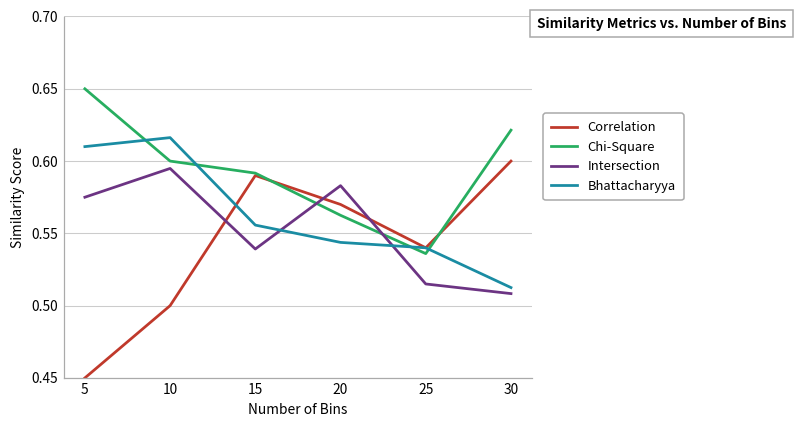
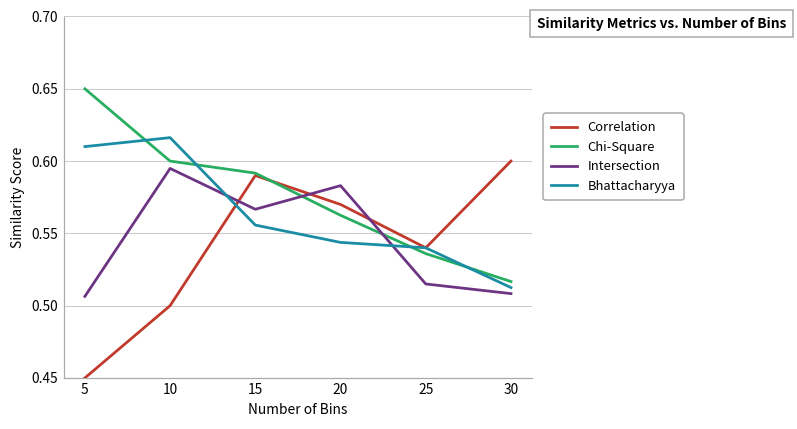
Intersection, 5: 0.575 -> 0.506
Intersection, 15: 0.539 -> 0.567
Chi-Square, 30: 0.621 -> 0.517
